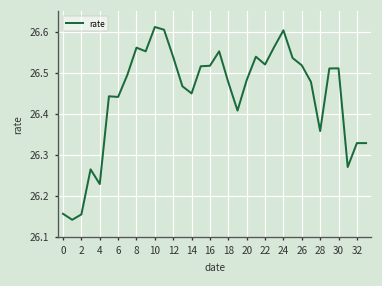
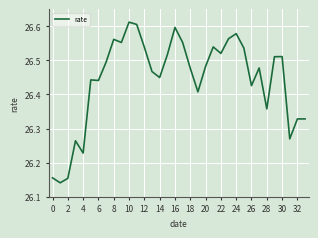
16: 26.52 -> 26.60
24: 26.60 -> 26.58
26: 26.52 -> 26.43
